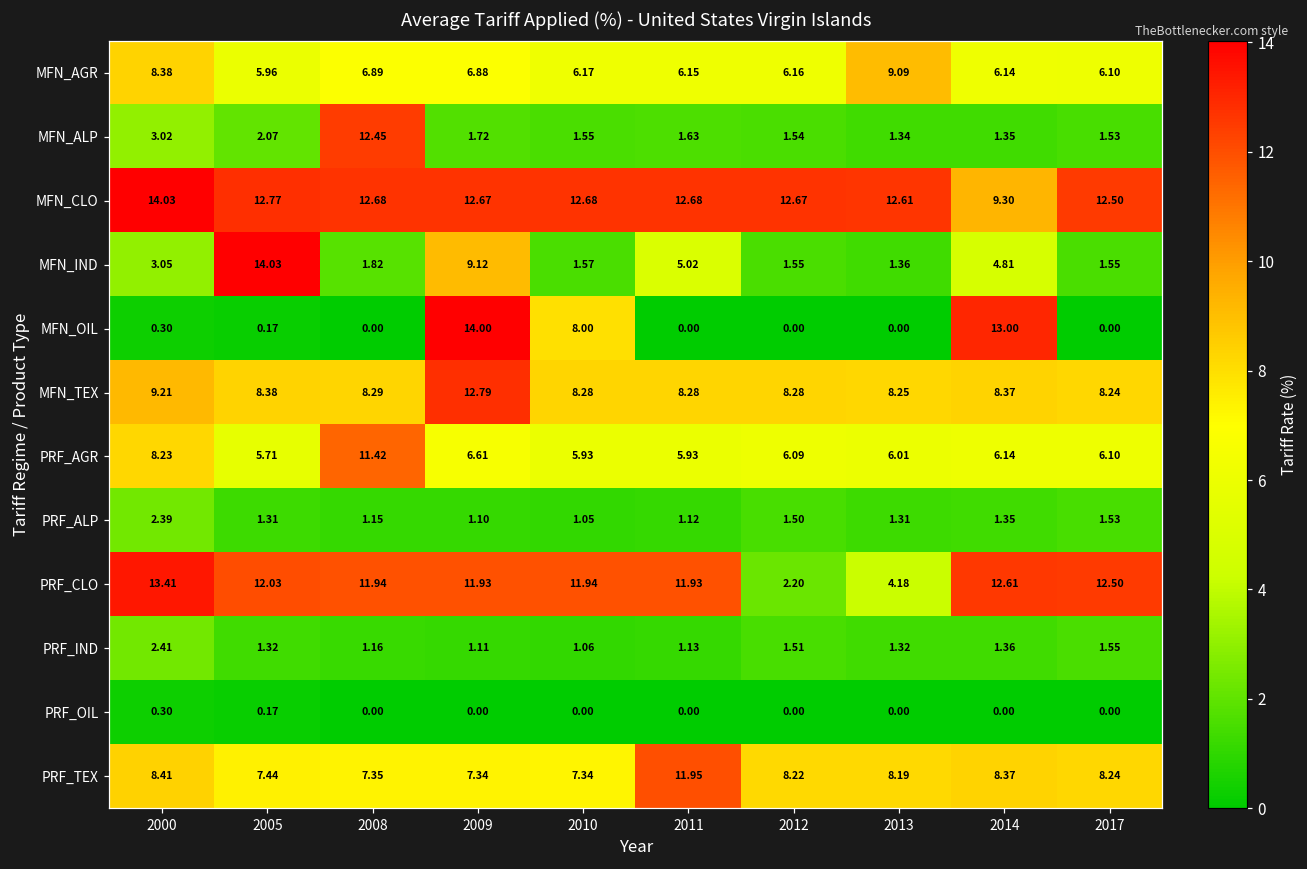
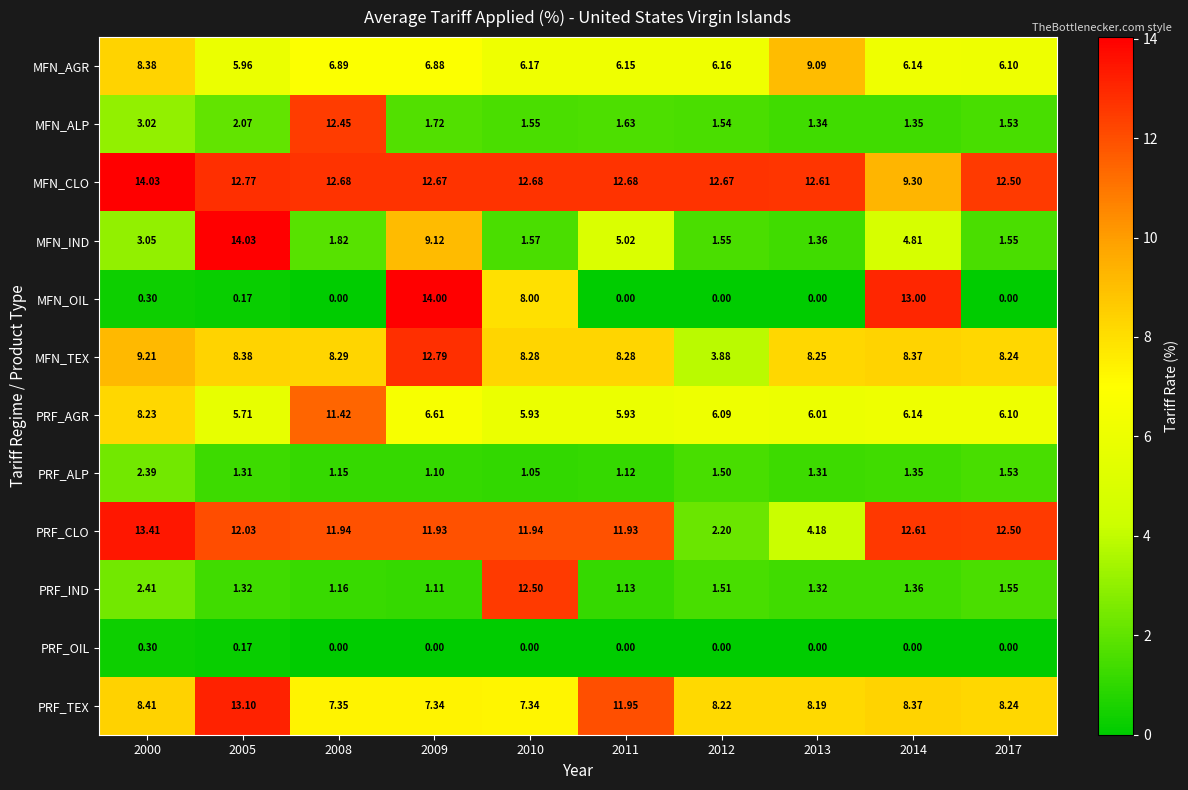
MFN_TEX, 2012: 8.28 -> 3.88
PRF_IND, 2010: 1.06 -> 12.50
PRF_TEX, 2005: 7.44 -> 13.10
